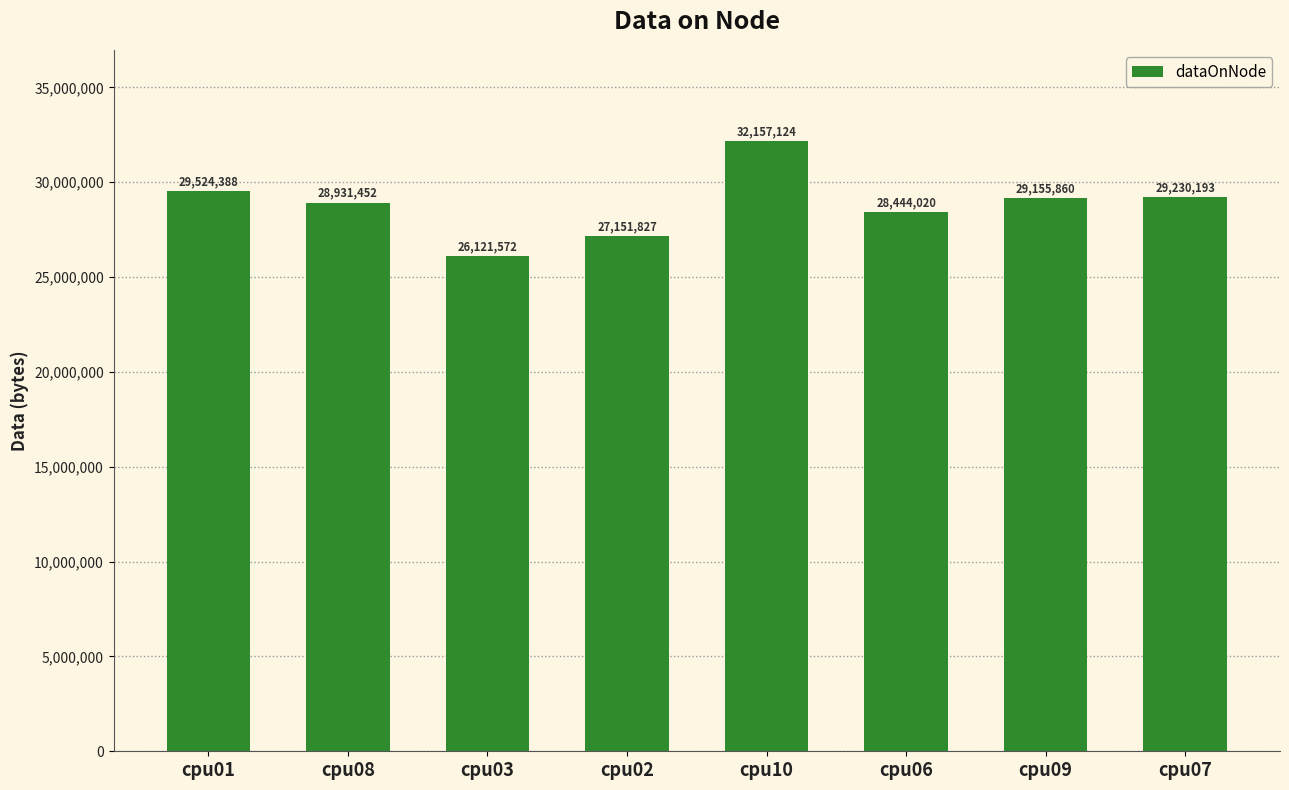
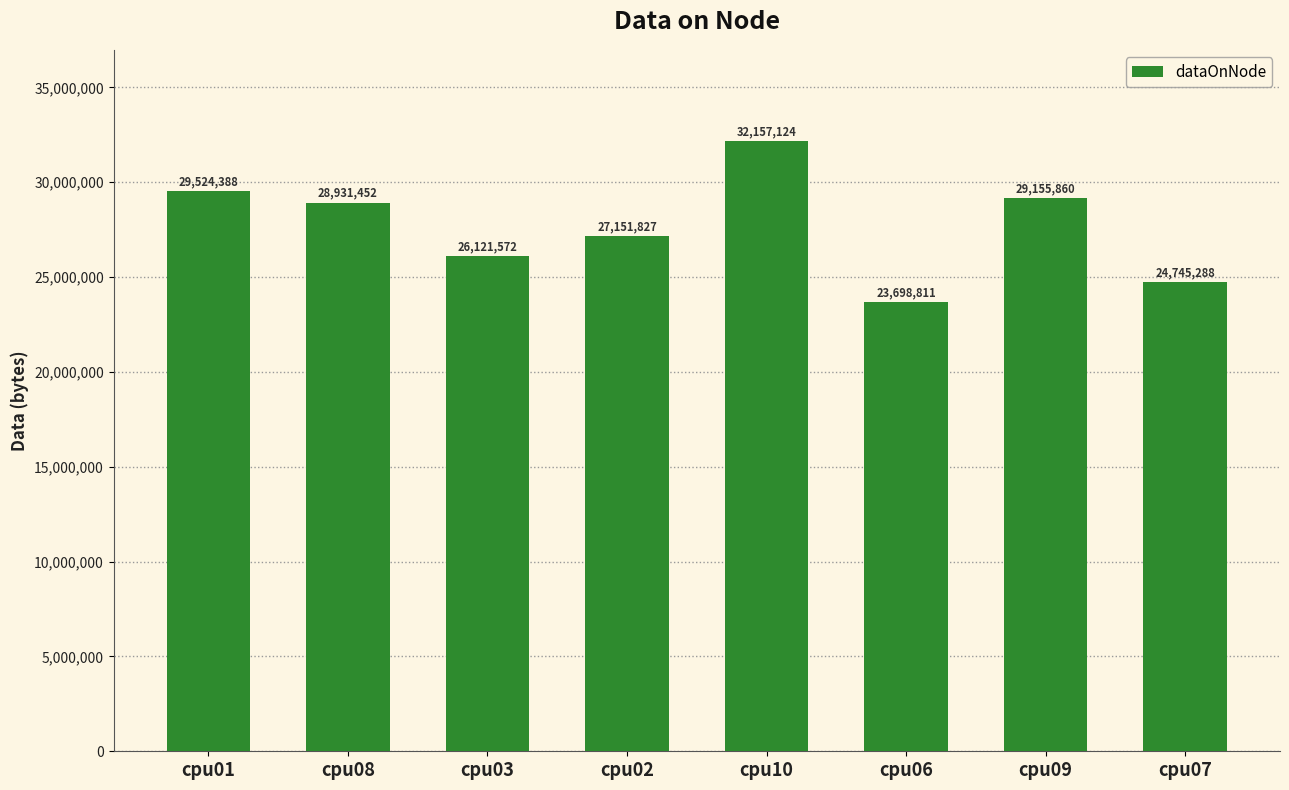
cpu06: 28,444,020 -> 23,698,811
cpu07: 29,230,193 -> 24,745,288
